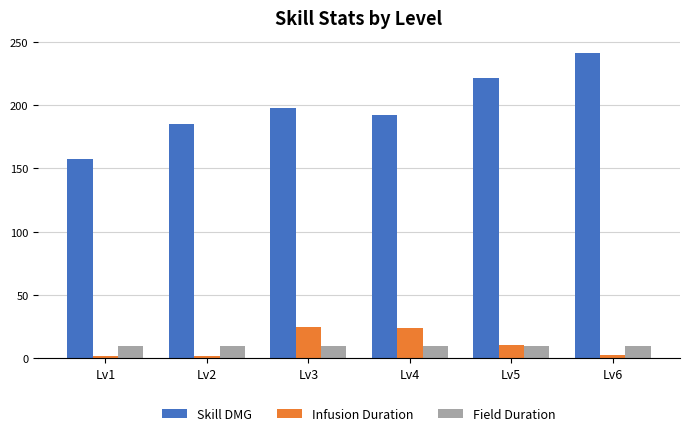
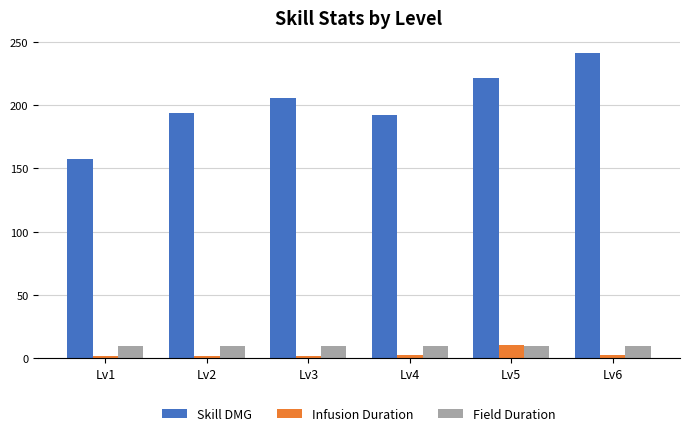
Skill DMG, Lv2: 185 -> 194
Skill DMG, Lv3: 198 -> 205
Infusion Duration, Lv3: 25 -> 2
Infusion Duration, Lv4: 24 -> 2
